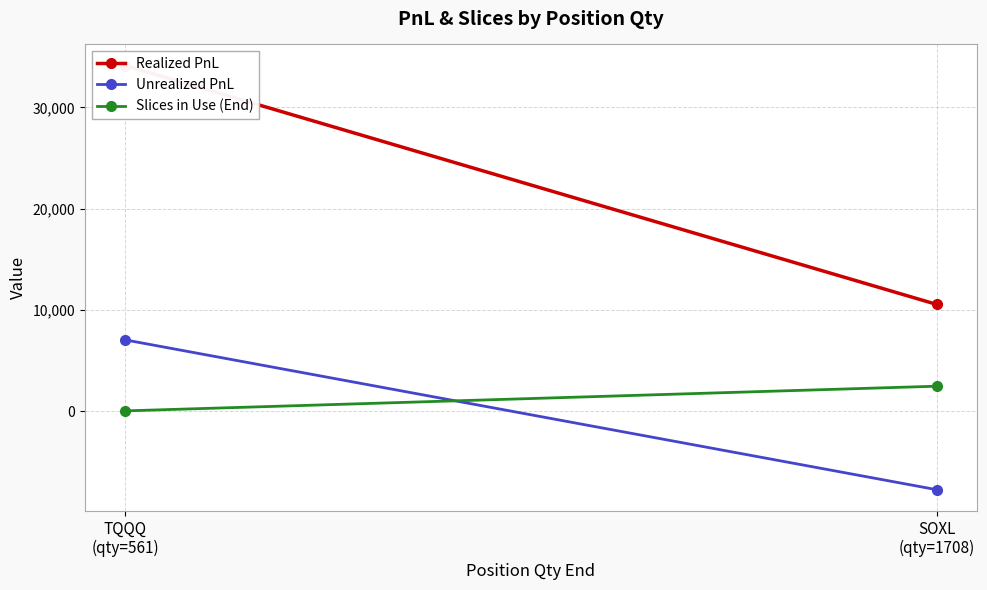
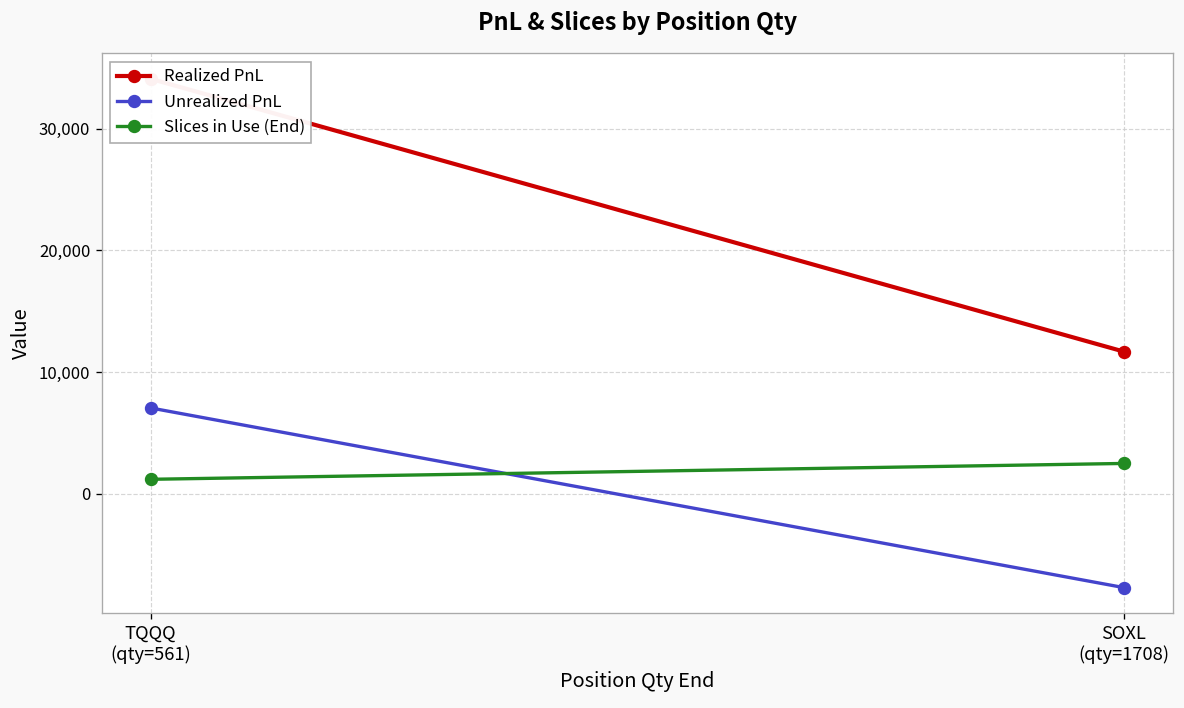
Slices in Use (End), TQQQ (qty=561): 0 -> 1,200
Realized PnL, SOXL (qty=1708): 10,600 -> 11,700
